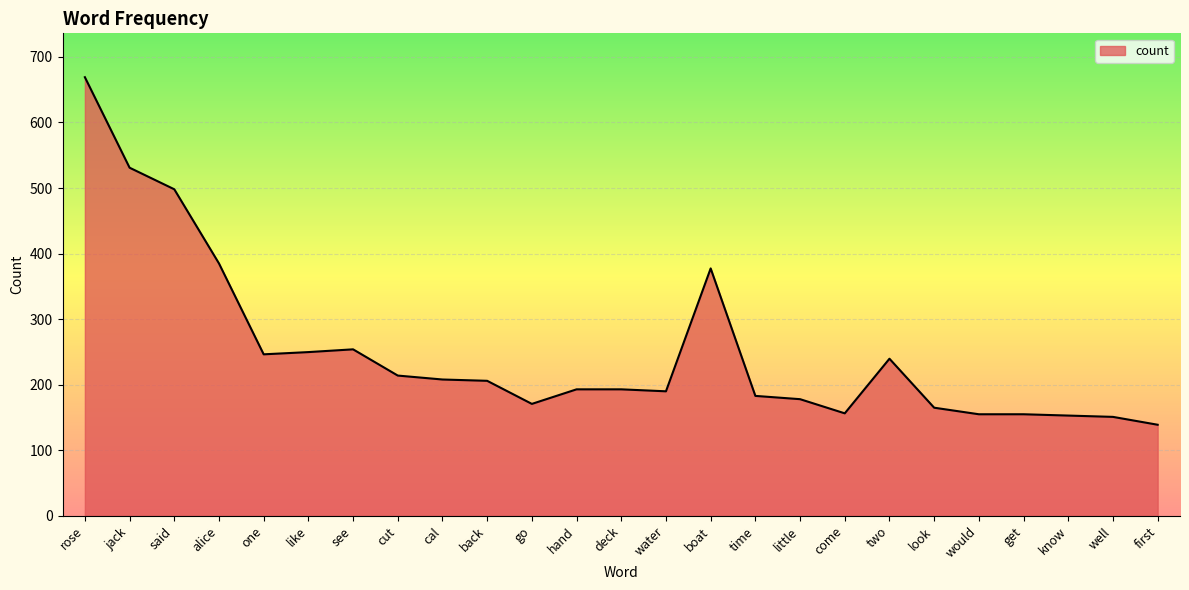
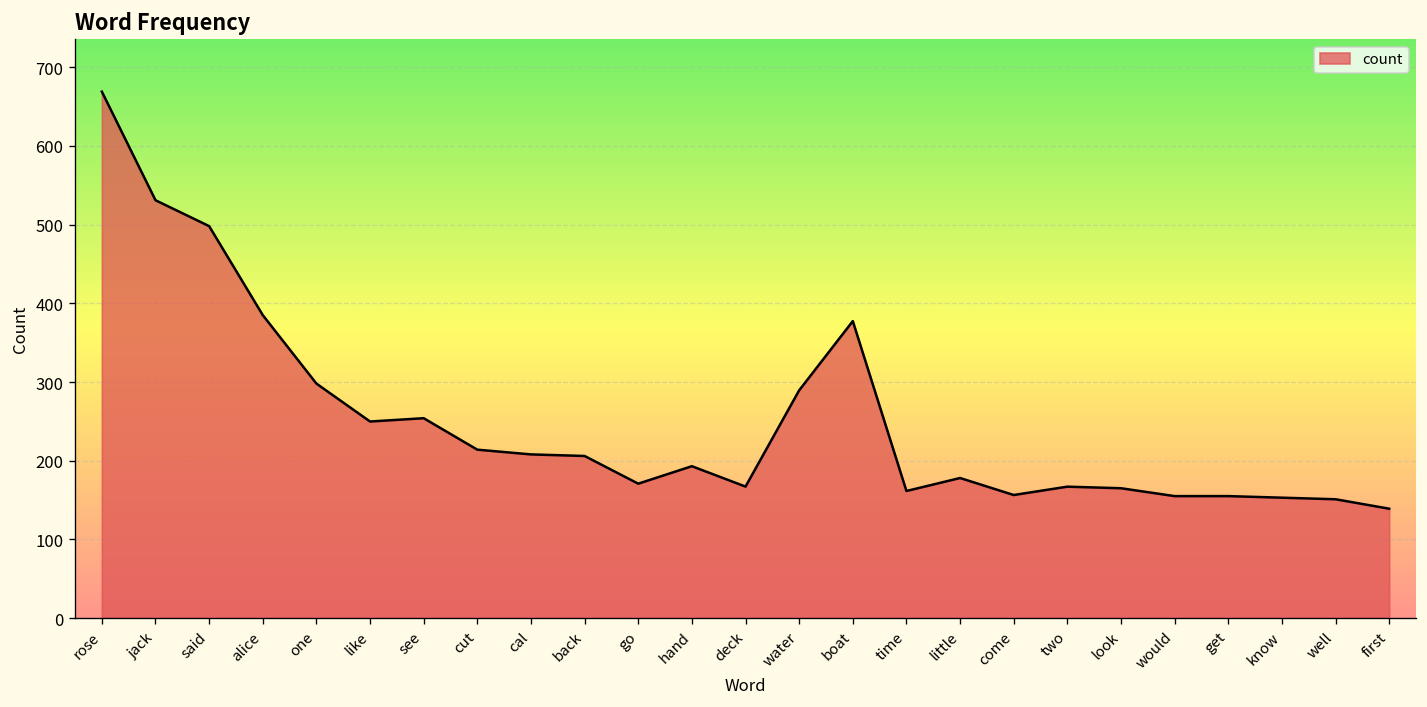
one: 250 -> 300
deck: 190 -> 170
water: 190 -> 290
time: 180 -> 160
two: 240 -> 170
